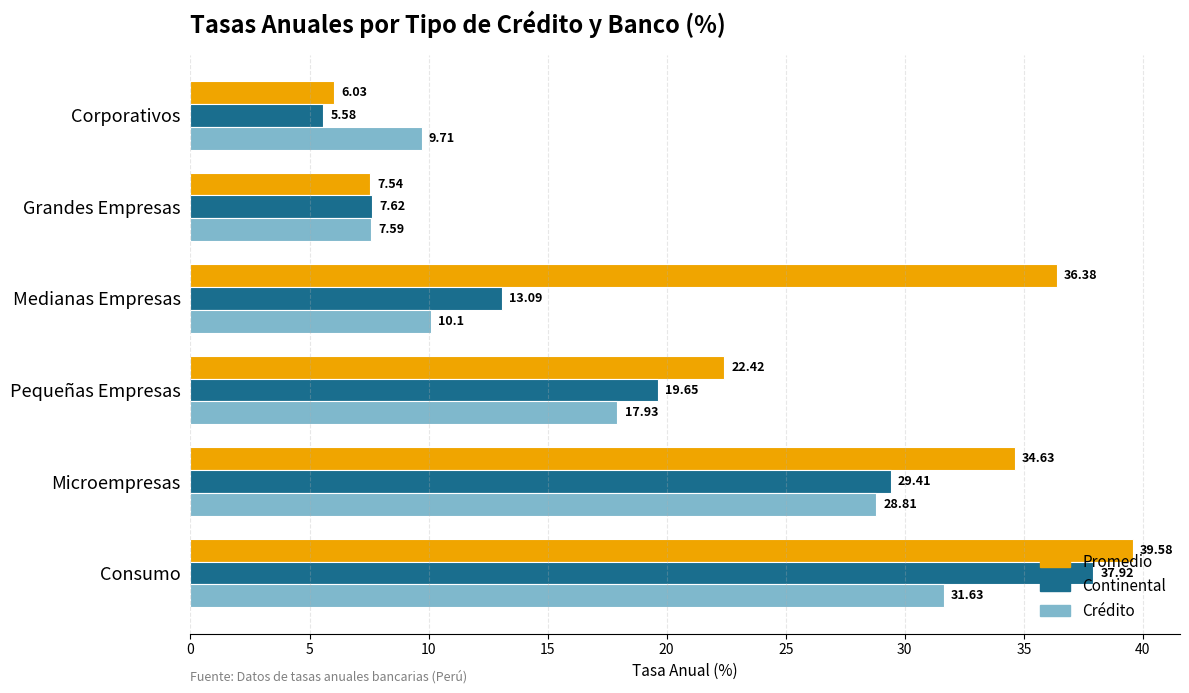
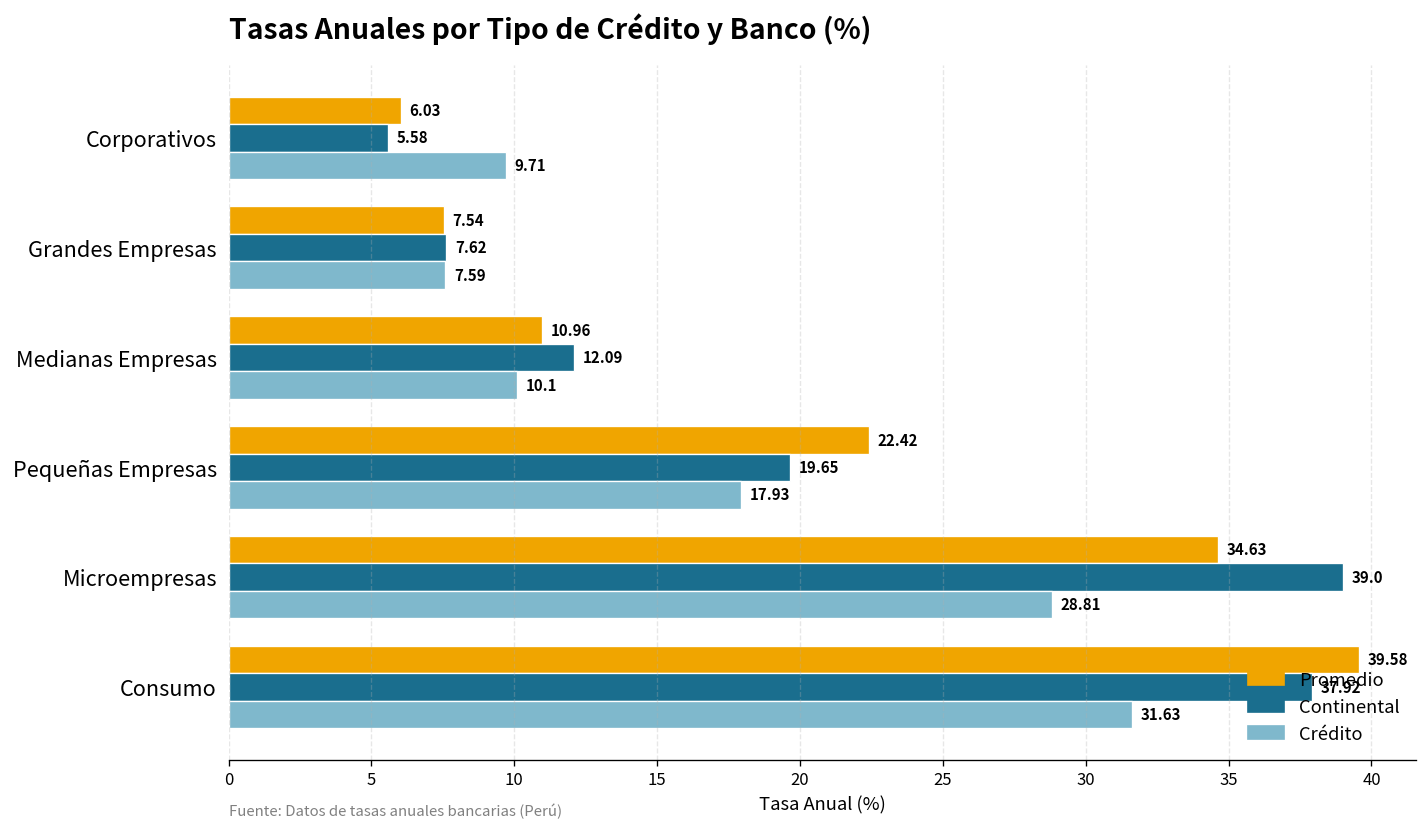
Promedio, Medianas Empresas: 36.38 -> 10.96
Continental, Medianas Empresas: 13.09 -> 12.09
Continental, Microempresas: 29.41 -> 39.0
